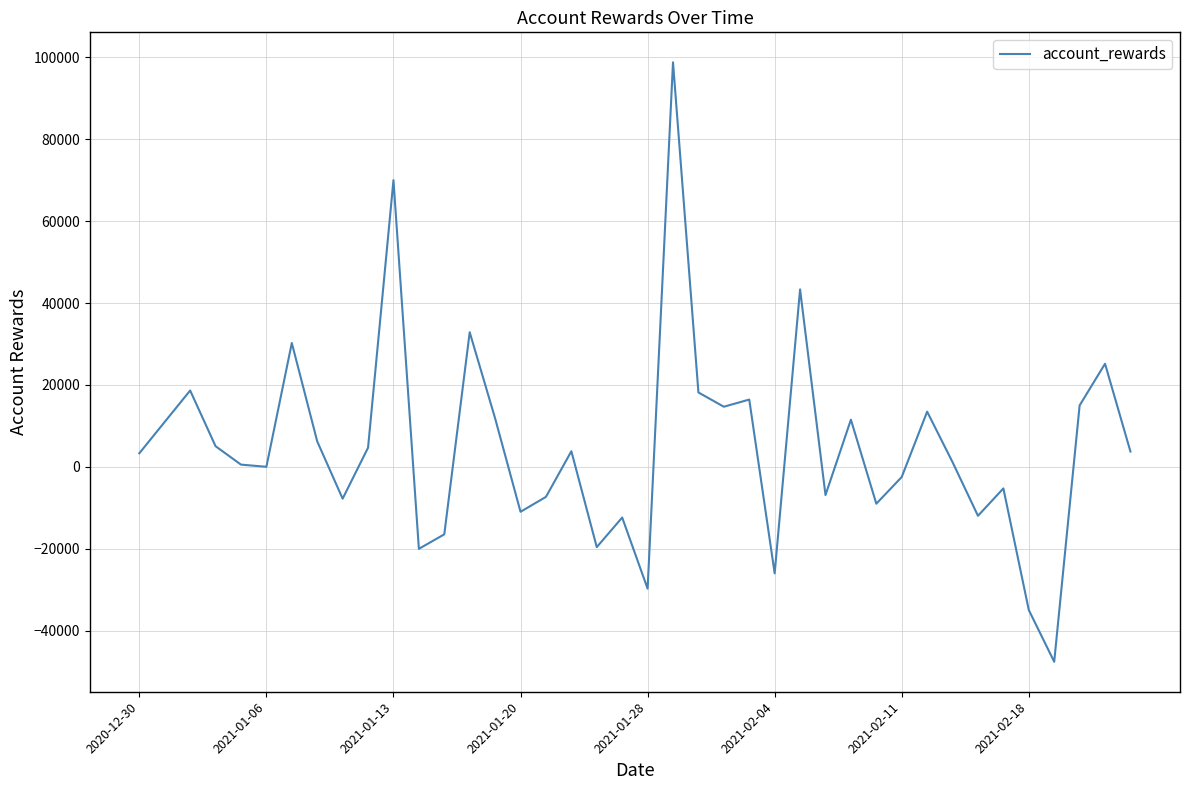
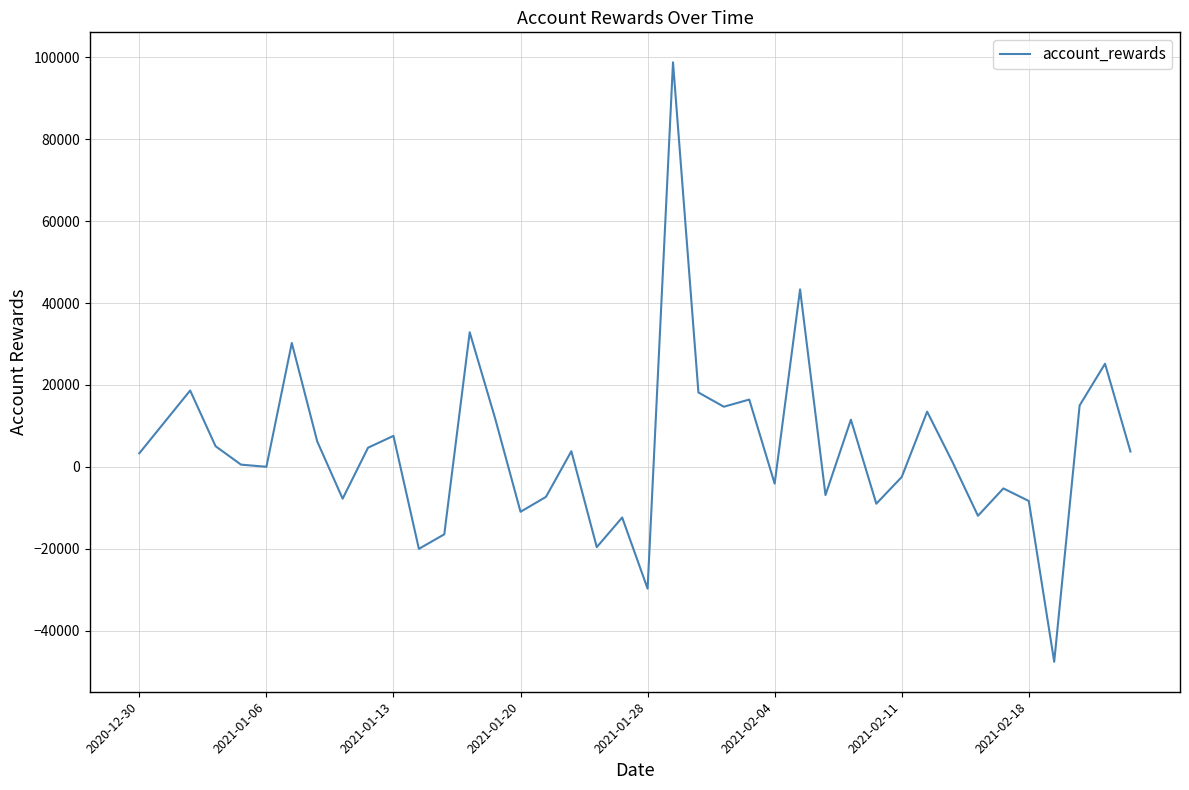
2021-01-13: 70000 -> 8000
2021-02-04: -26000 -> -4000
2021-02-18: -35000 -> -8000
